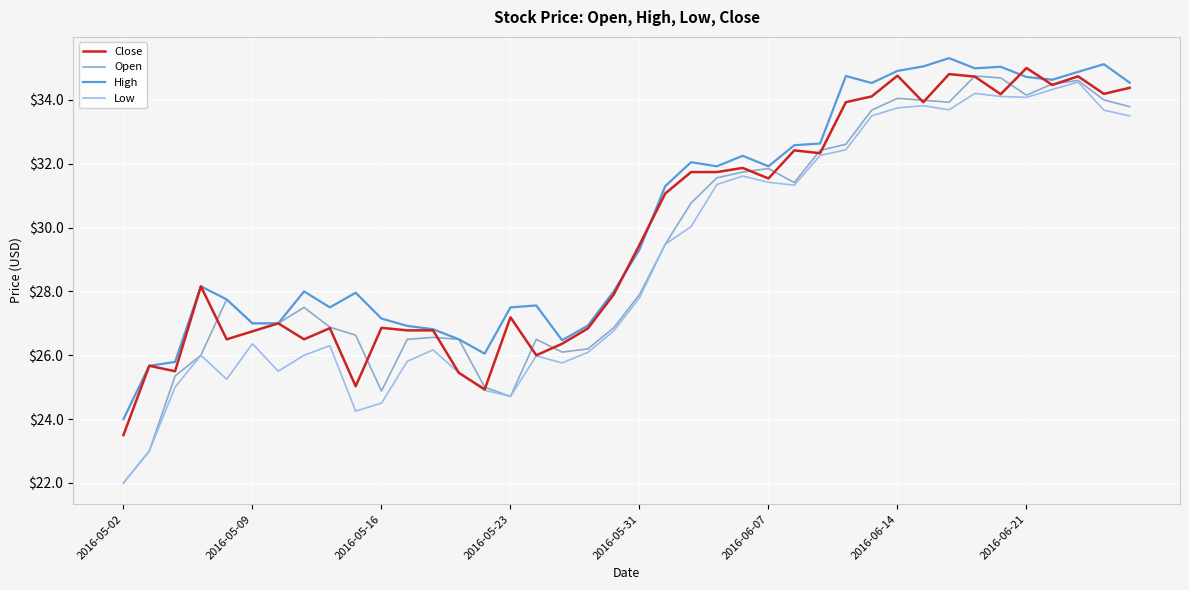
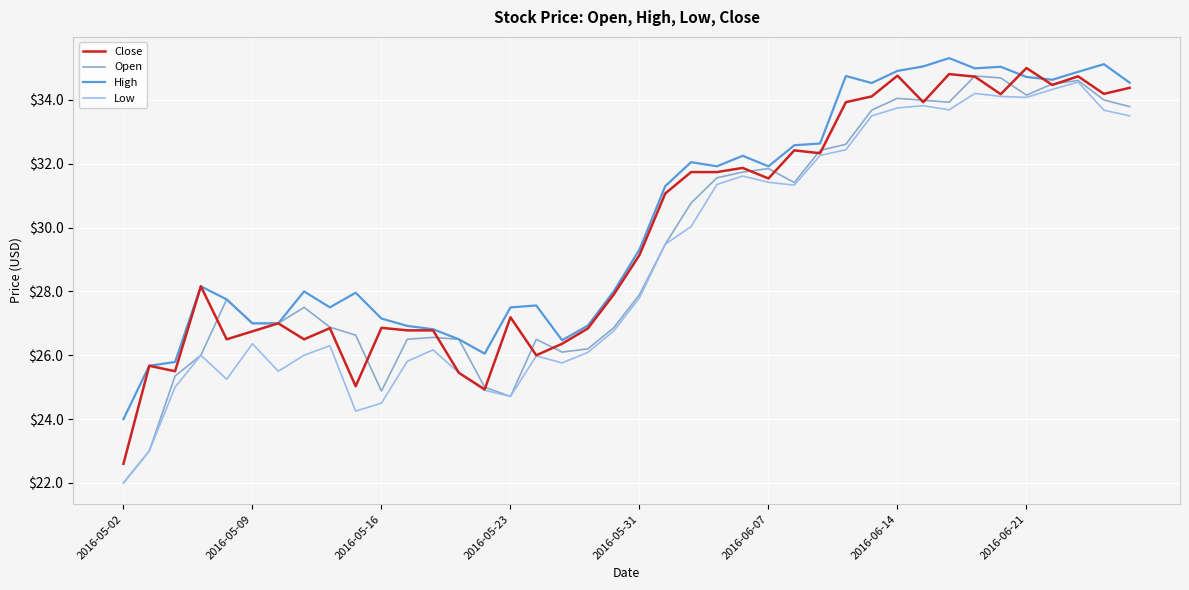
Close, 2016-05-02: $23.5 -> $22.6
Close, 2016-05-31: $29.5 -> $29.1
